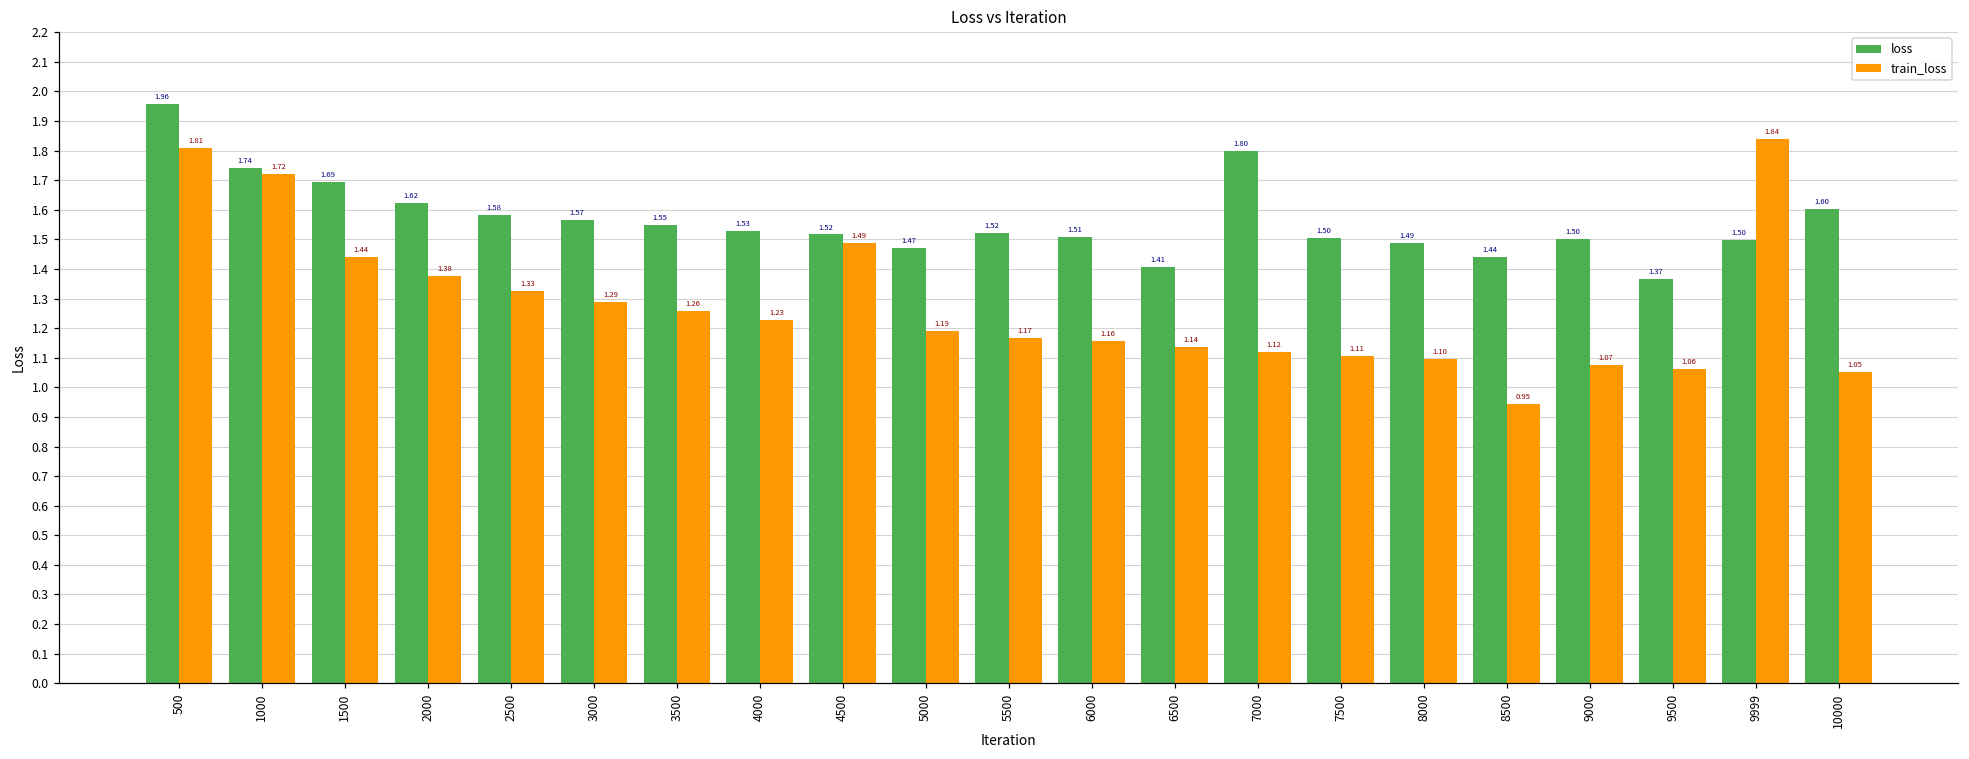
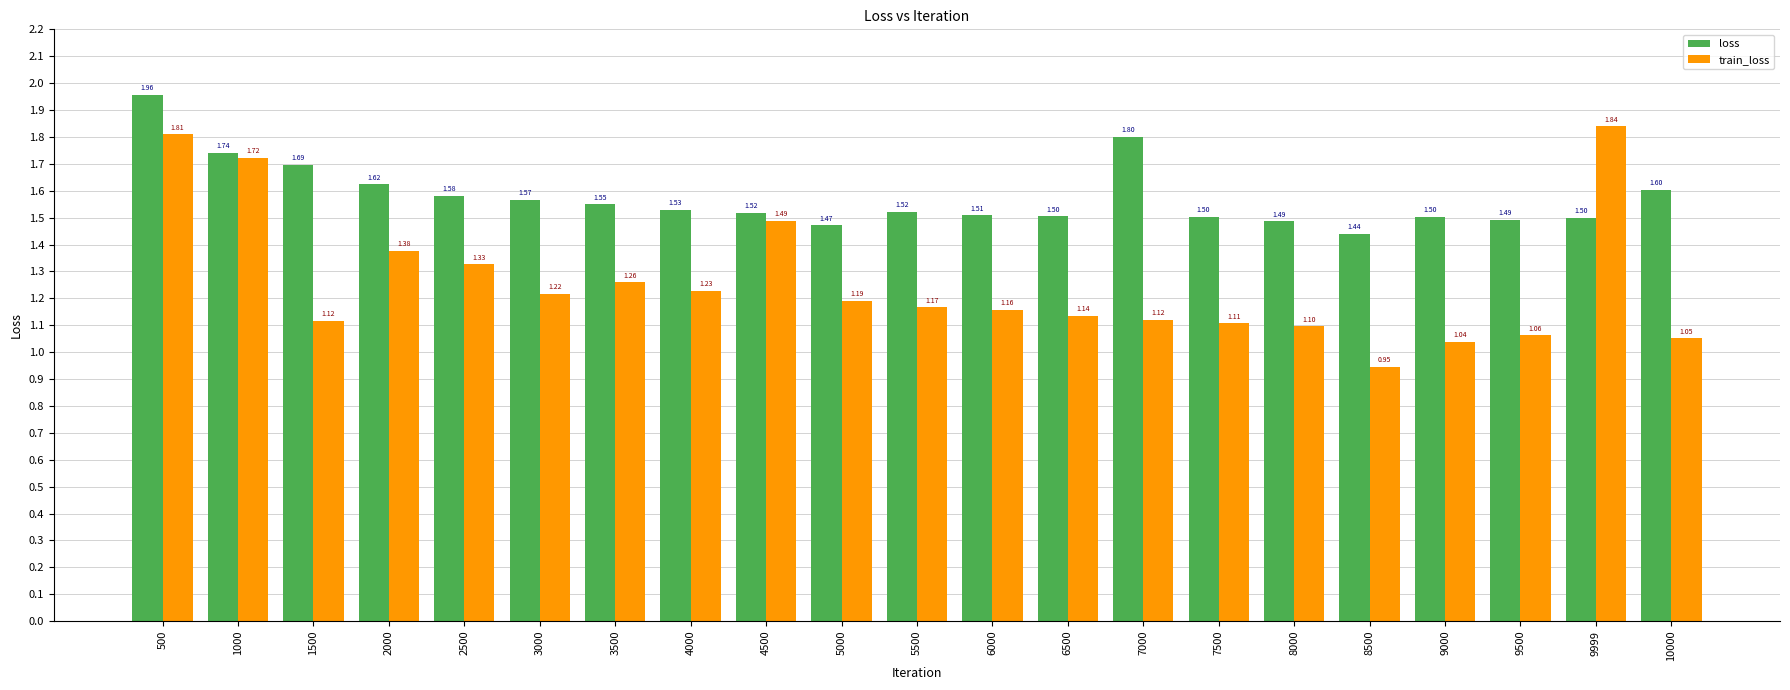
train_loss, 1500: 1.44 -> 1.12
train_loss, 3000: 1.29 -> 1.22
loss, 6500: 1.41 -> 1.50
train_loss, 9000: 1.07 -> 1.04
loss, 9500: 1.37 -> 1.49
